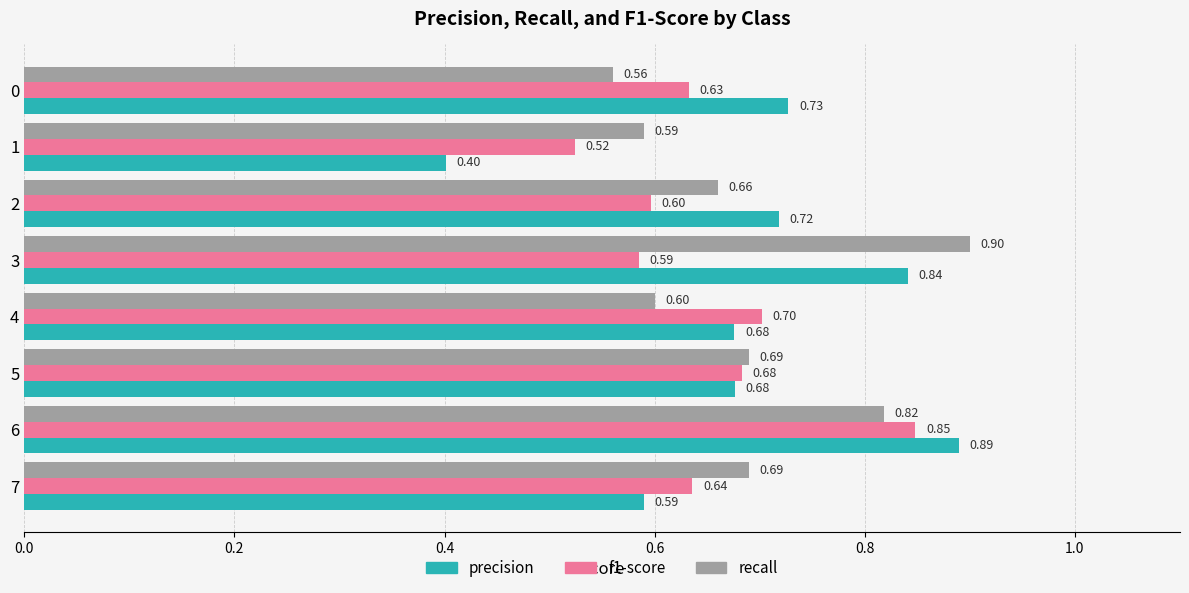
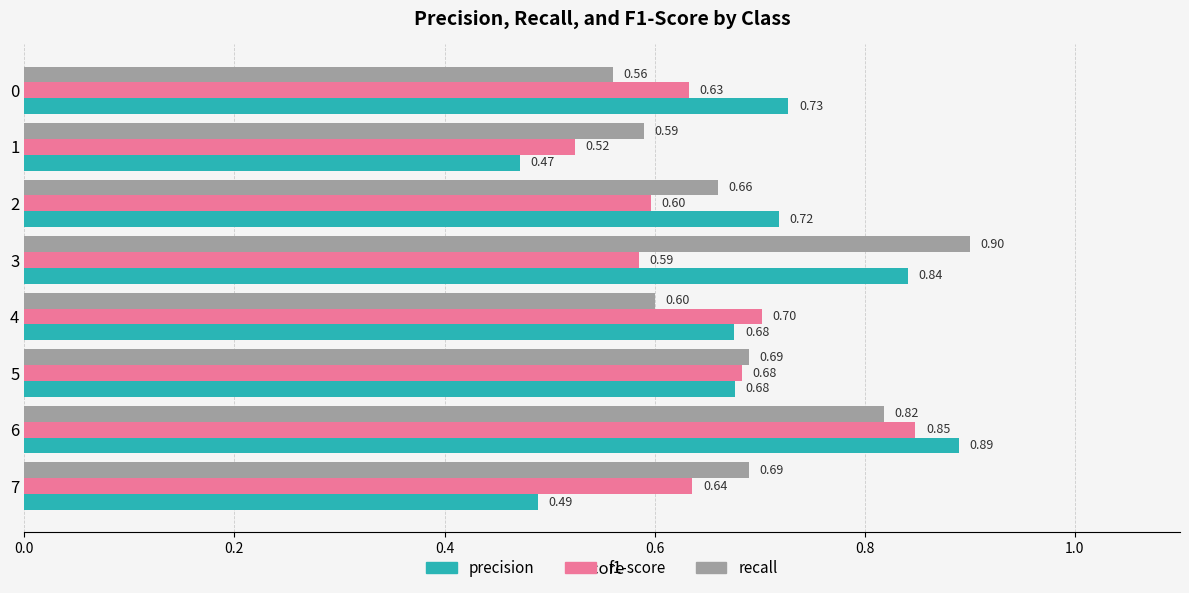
precision, 1: 0.40 -> 0.47
precision, 7: 0.59 -> 0.49
